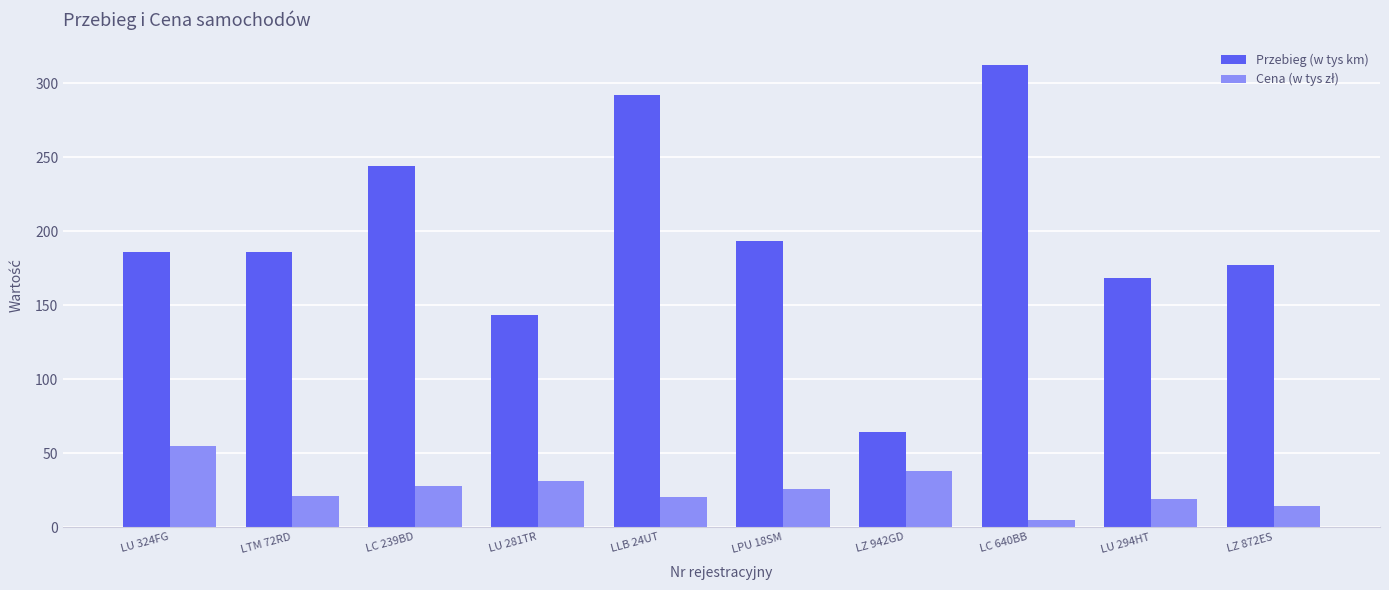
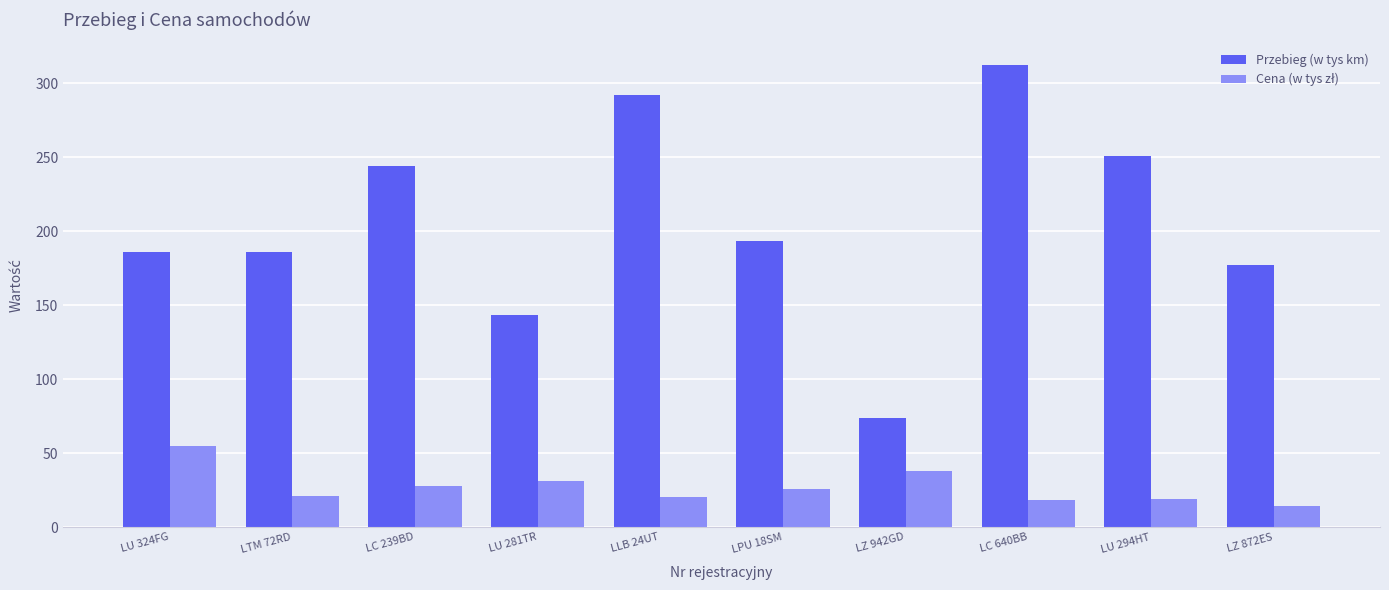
Przebieg (w tys km), LZ 942GD: 64 -> 74
Cena (w tys zł), LC 640BB: 5 -> 18
Przebieg (w tys km), LU 294HT: 168 -> 251
